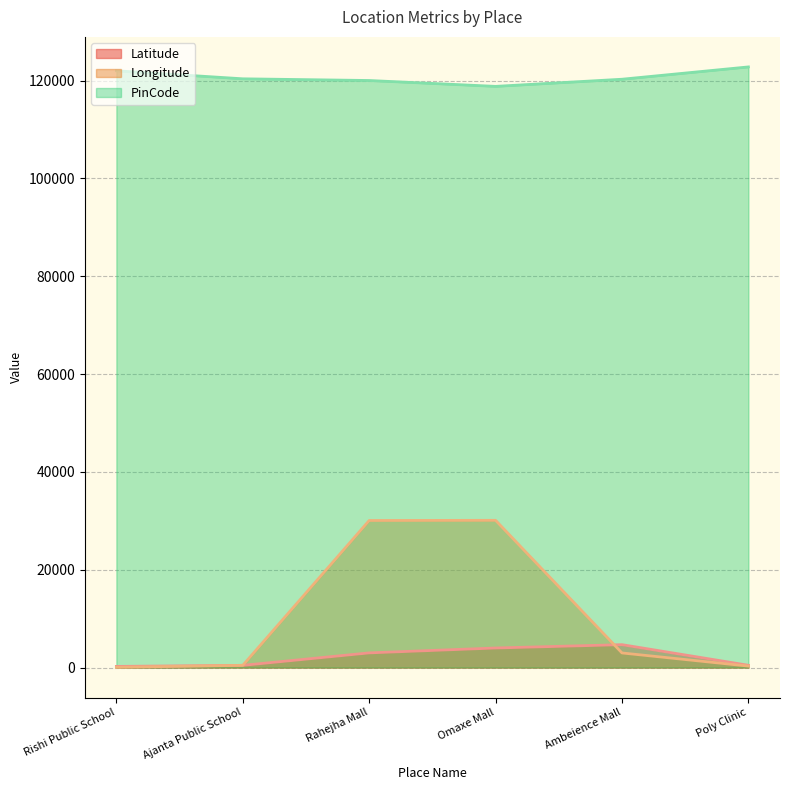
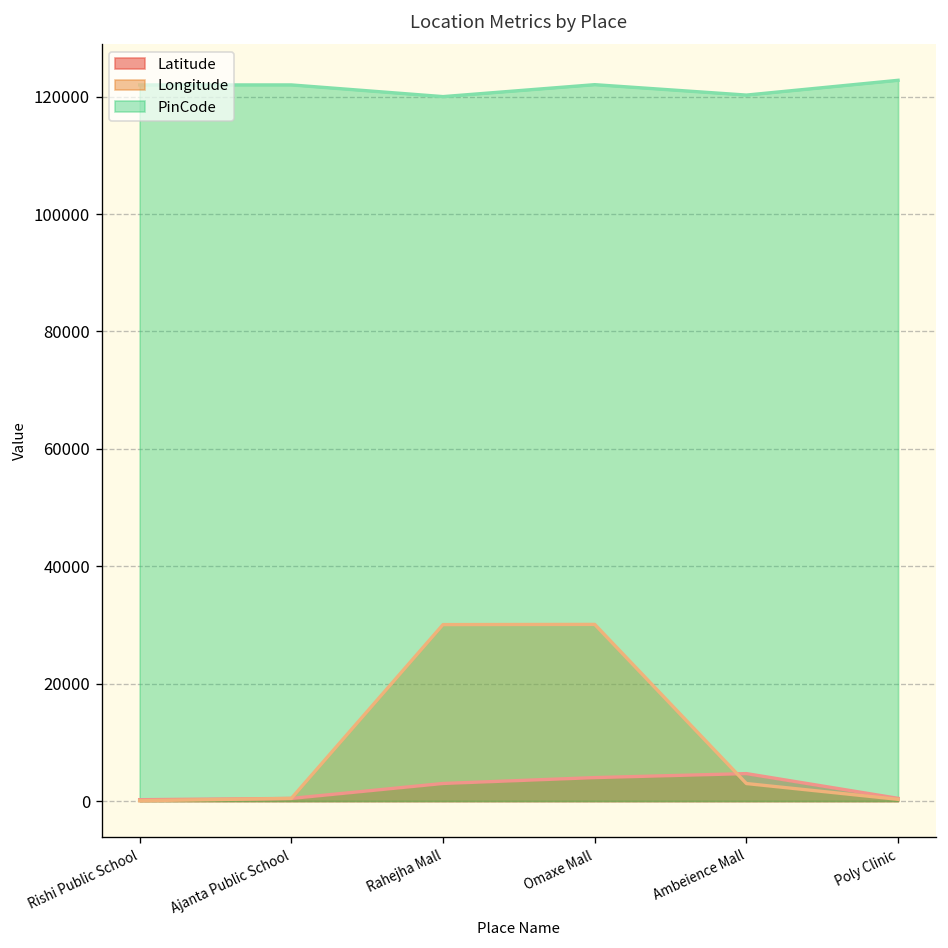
PinCode, Ajanta Public School: 120000 -> 122000
PinCode, Omaxe Mall: 119000 -> 122000
